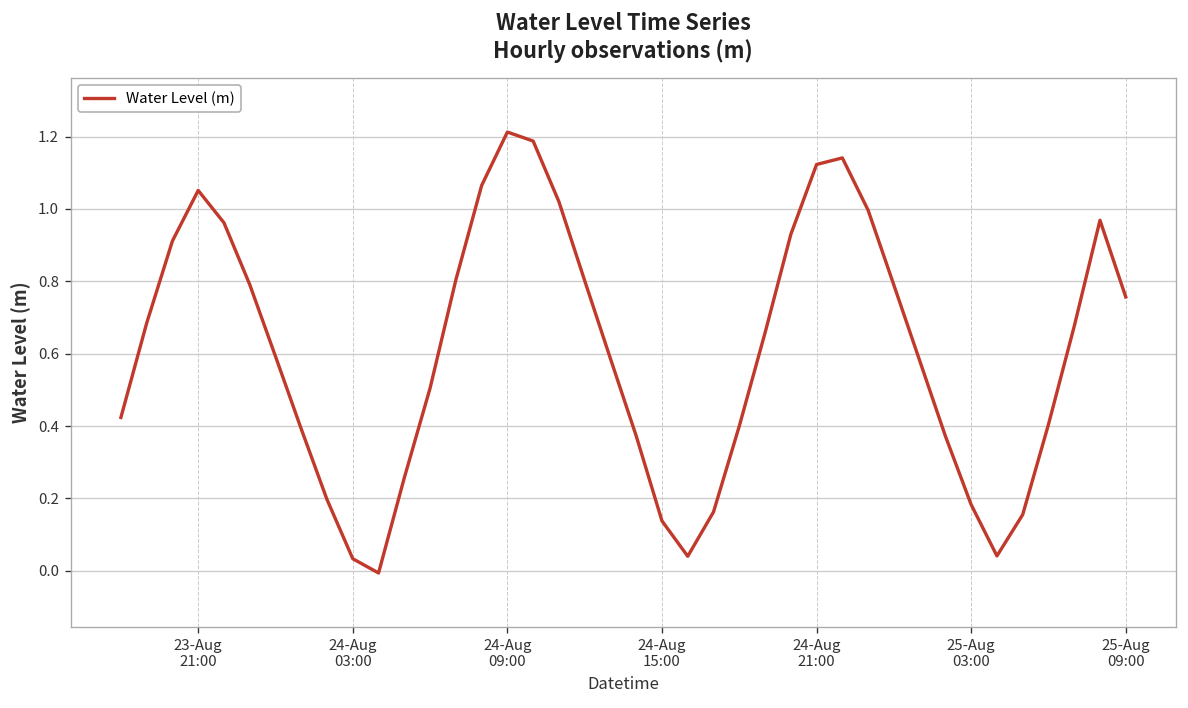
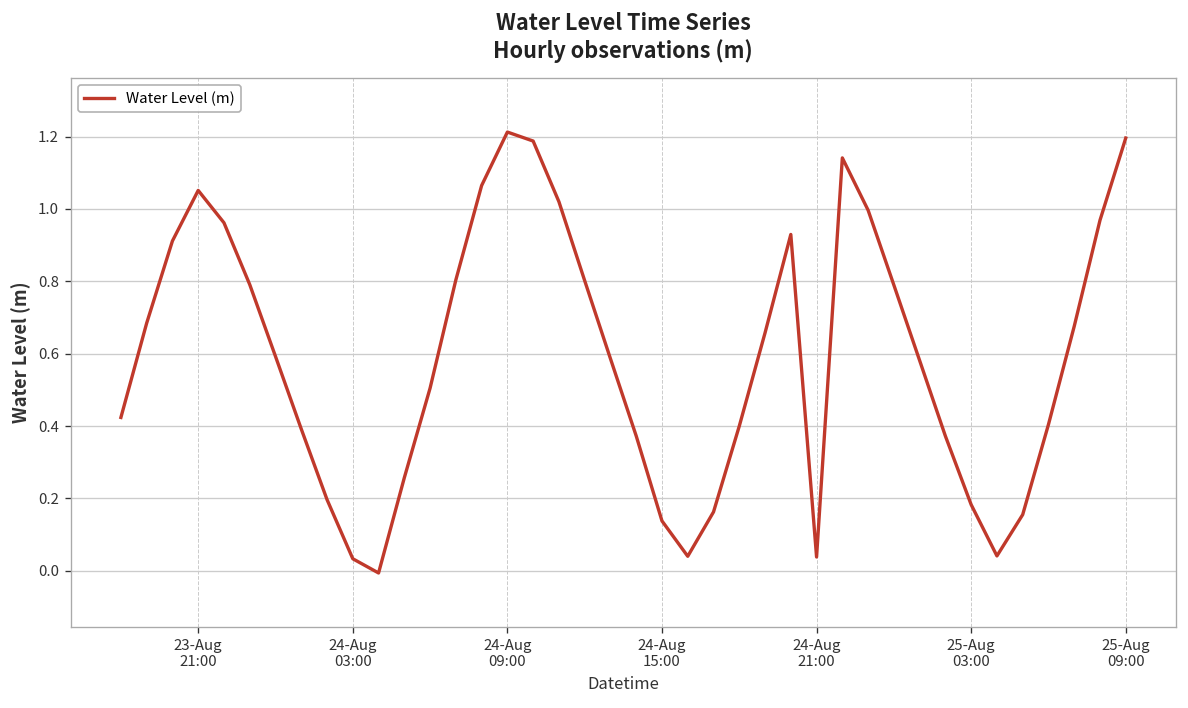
24-Aug 21:00: 1.12 -> 0.04
25-Aug 09:00: 0.76 -> 1.20
